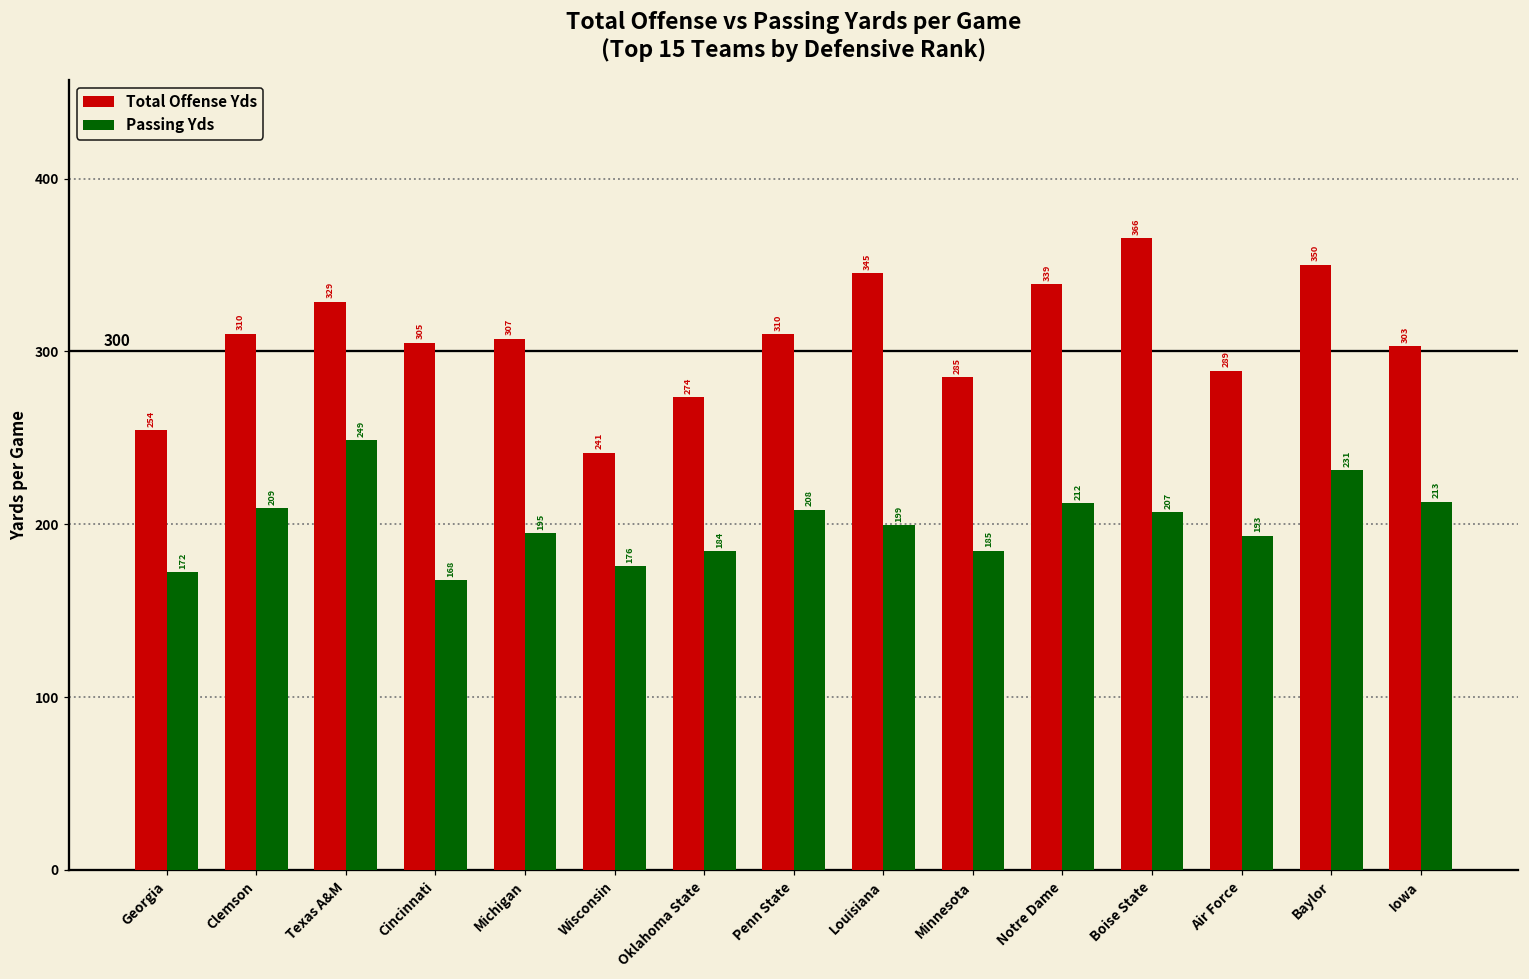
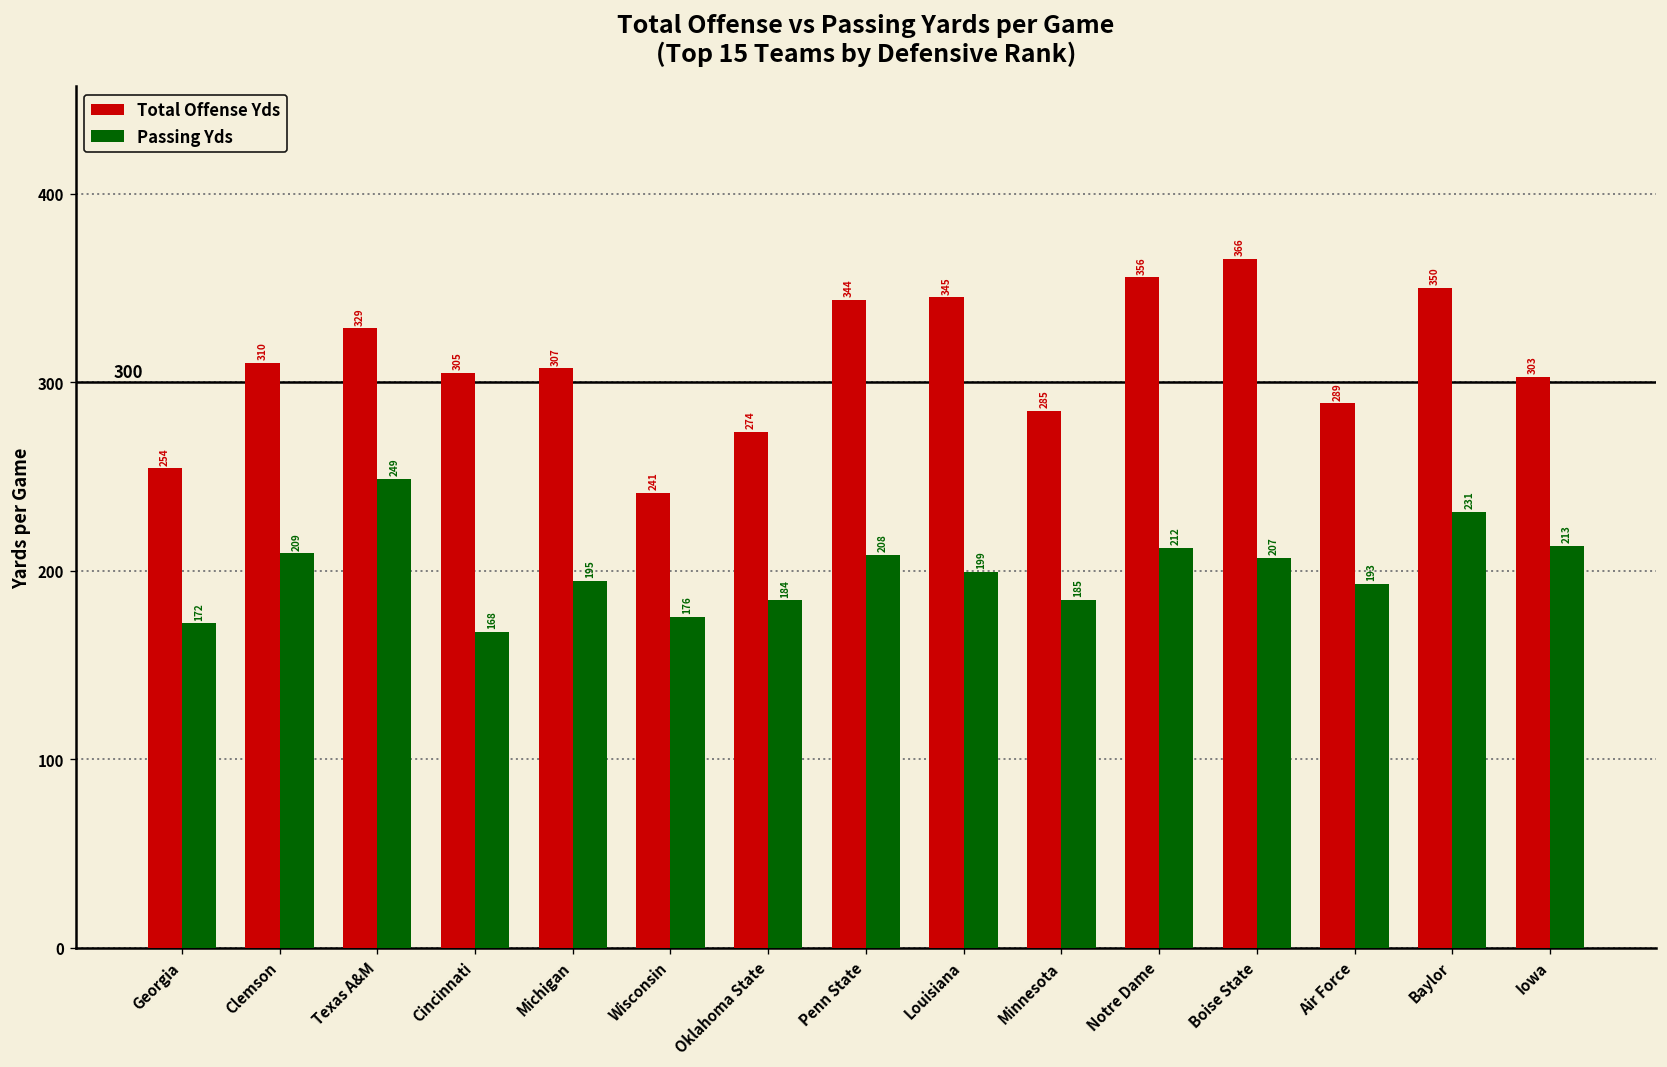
Total Offense Yds, Penn State: 310 -> 344
Total Offense Yds, Notre Dame: 339 -> 356
